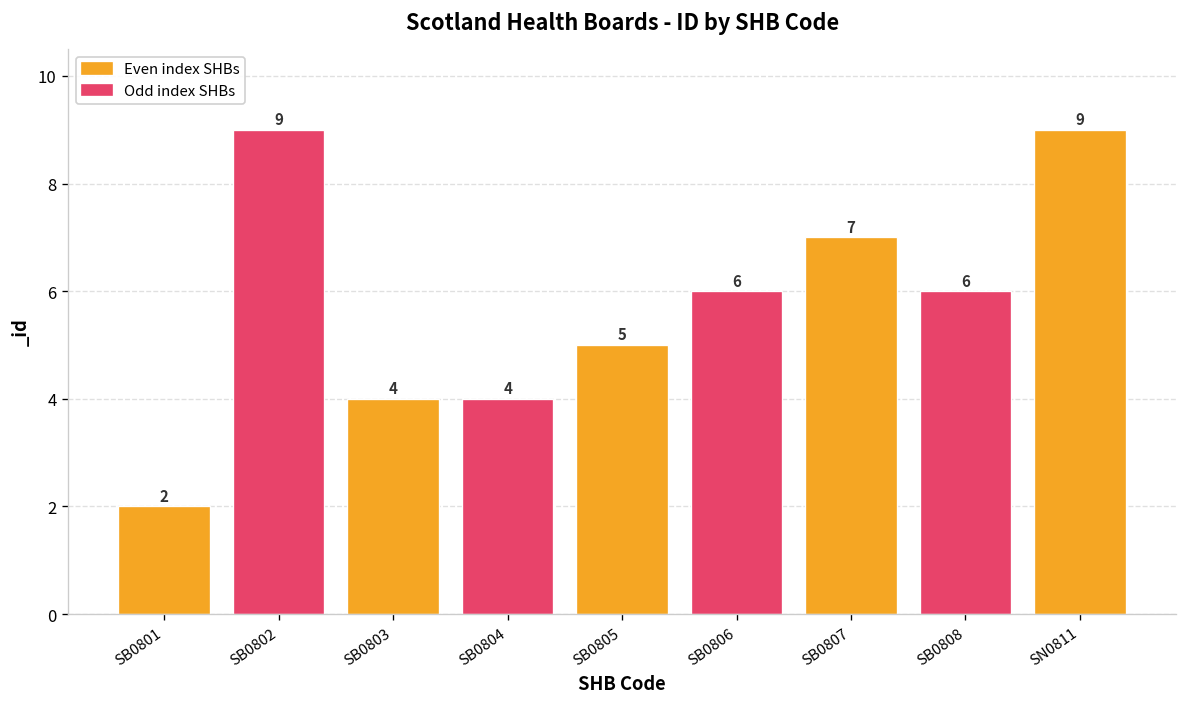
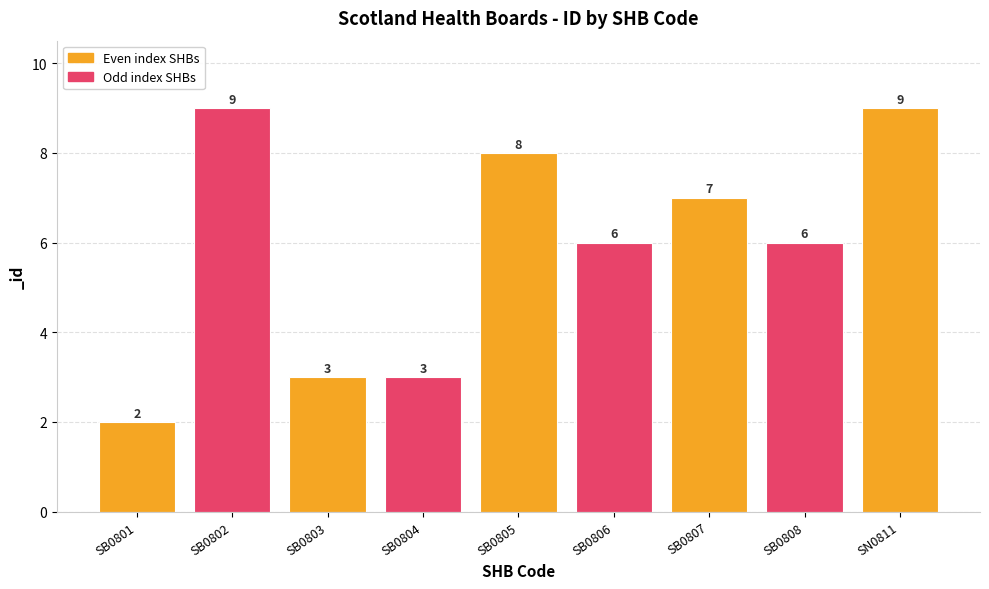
SB0803: 4 -> 3
SB0804: 4 -> 3
SB0805: 5 -> 8
